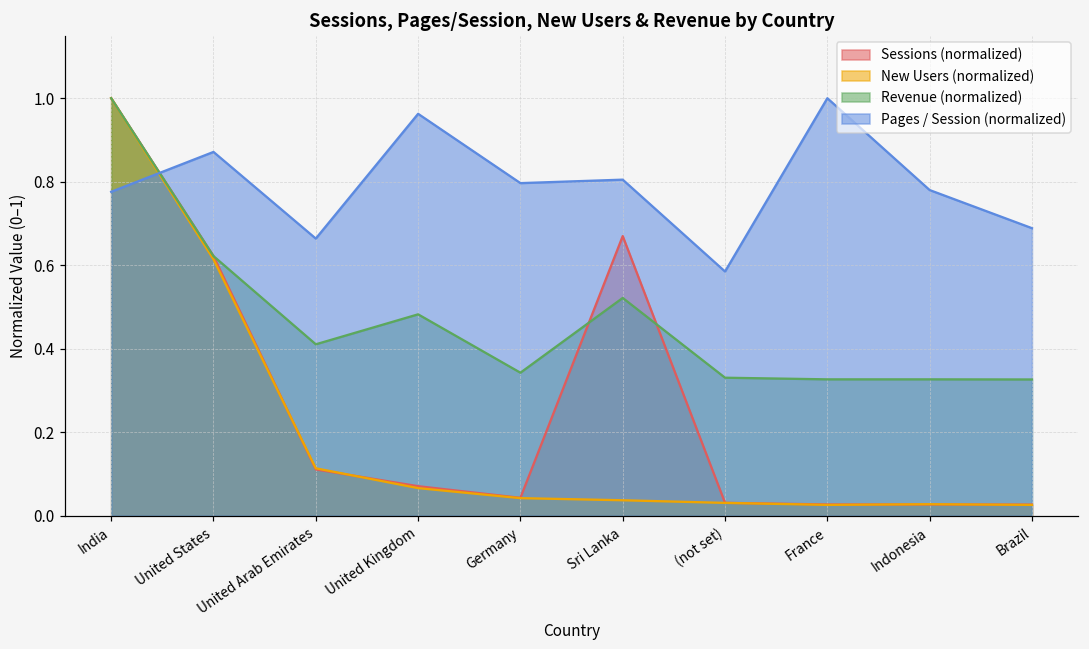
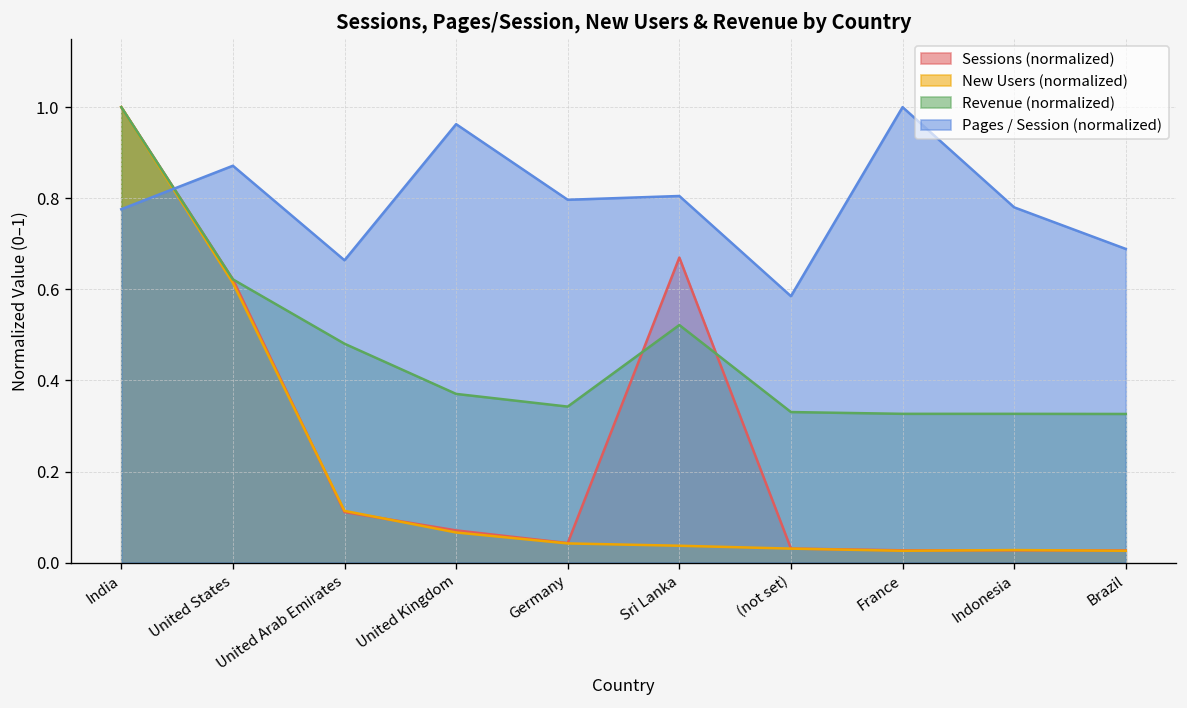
Revenue (normalized), United Arab Emirates: 0.41 -> 0.48
Revenue (normalized), United Kingdom: 0.48 -> 0.37
